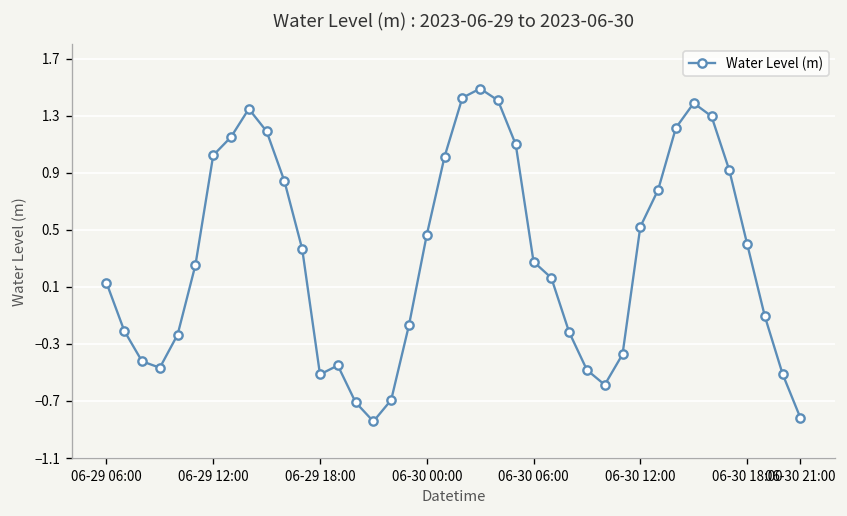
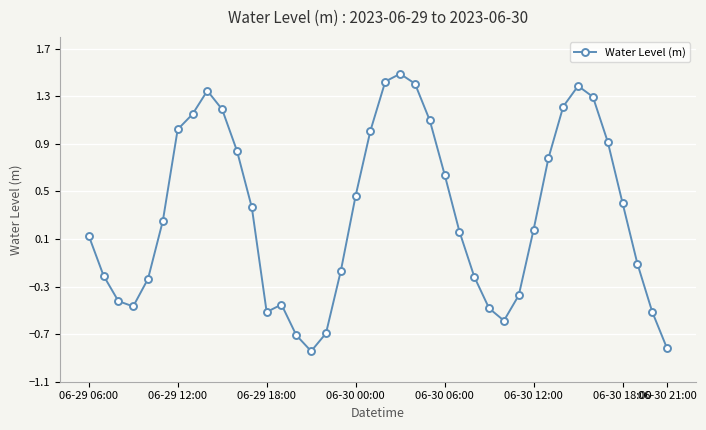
06-30 06:00: 0.28 -> 0.64
06-30 12:00: 0.52 -> 0.18
